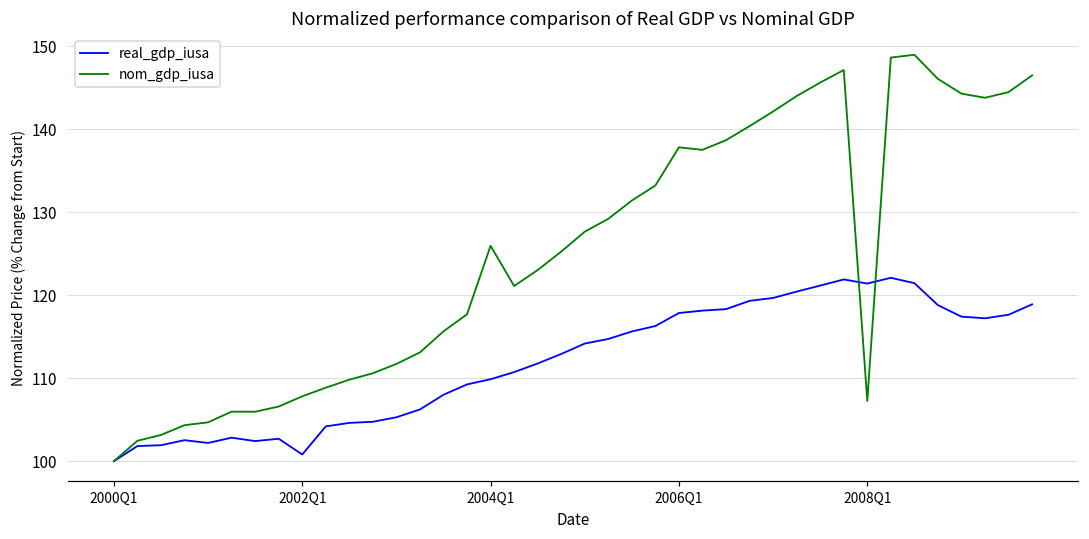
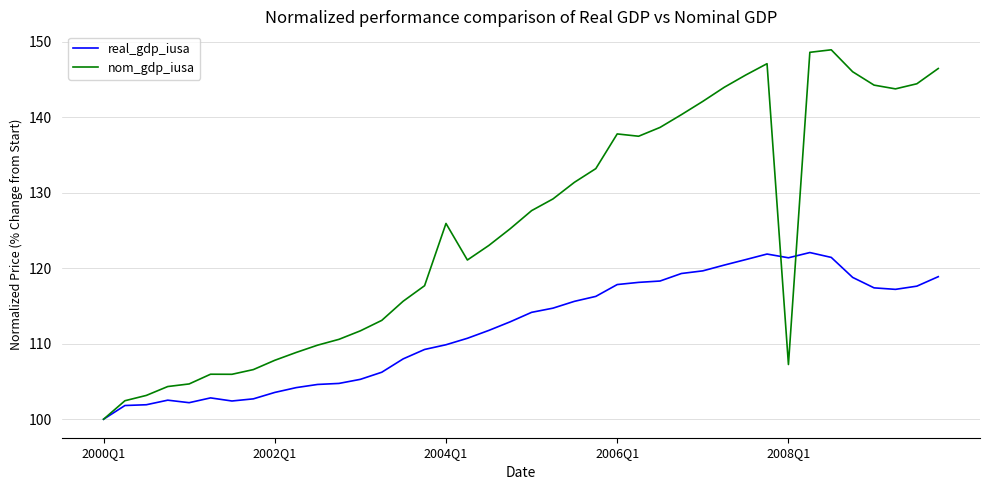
real_gdp_iusa, 2002Q1: 101 -> 104
